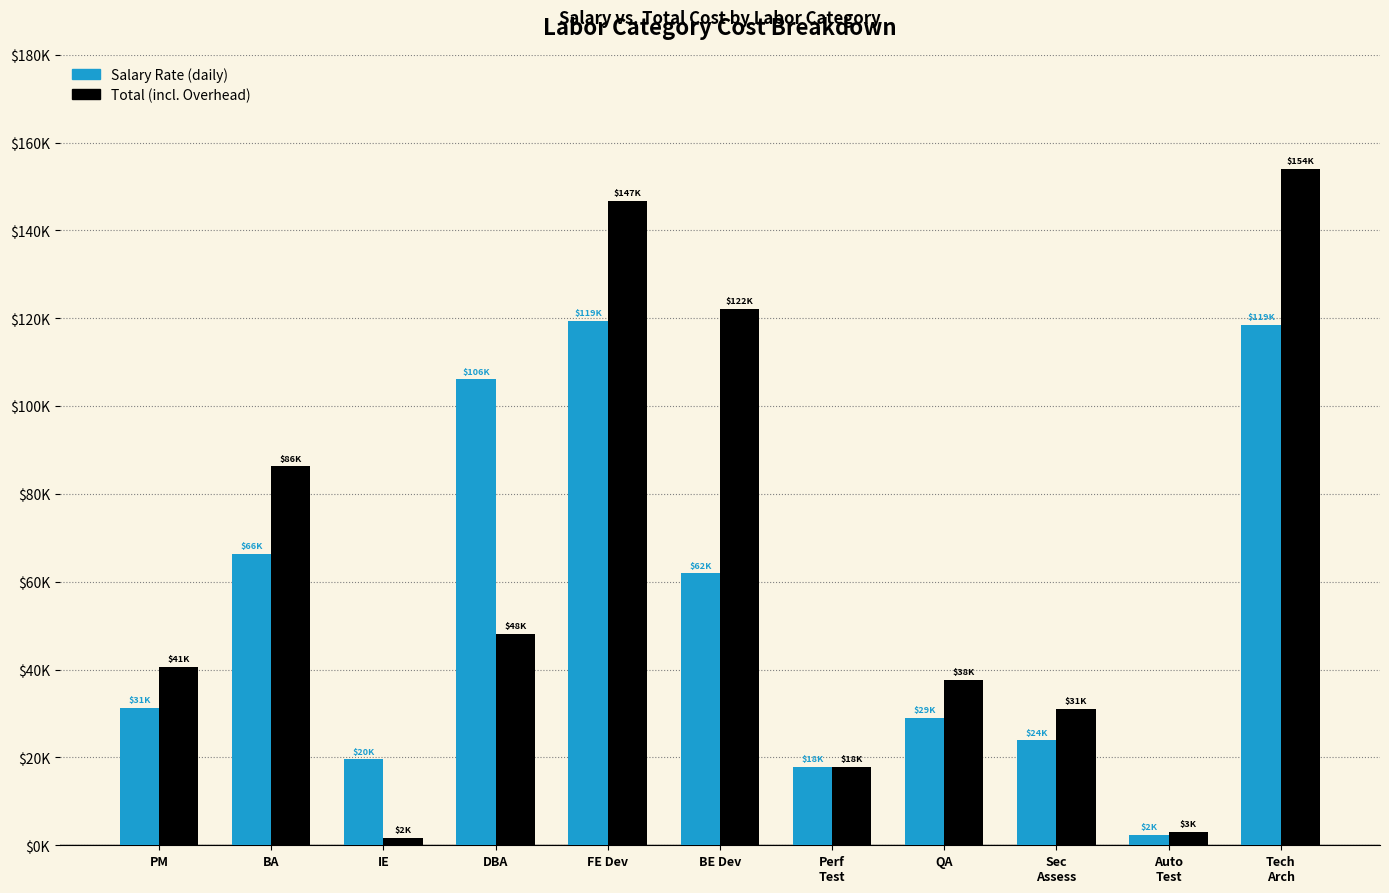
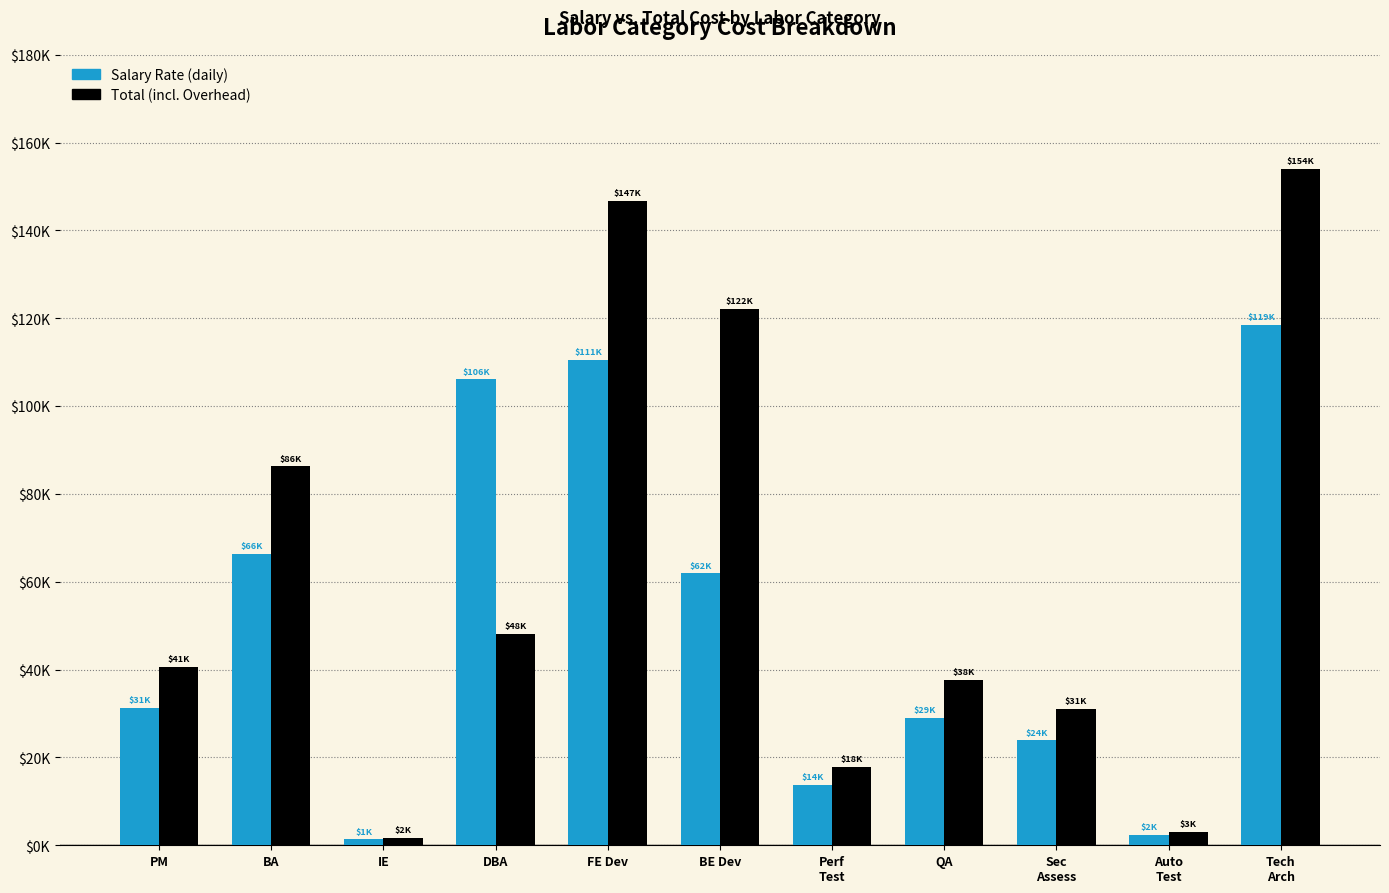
Salary Rate (daily), IE: $20K -> $1K
Salary Rate (daily), FE Dev: $119K -> $111K
Salary Rate (daily), Perf Test: $18K -> $14K
